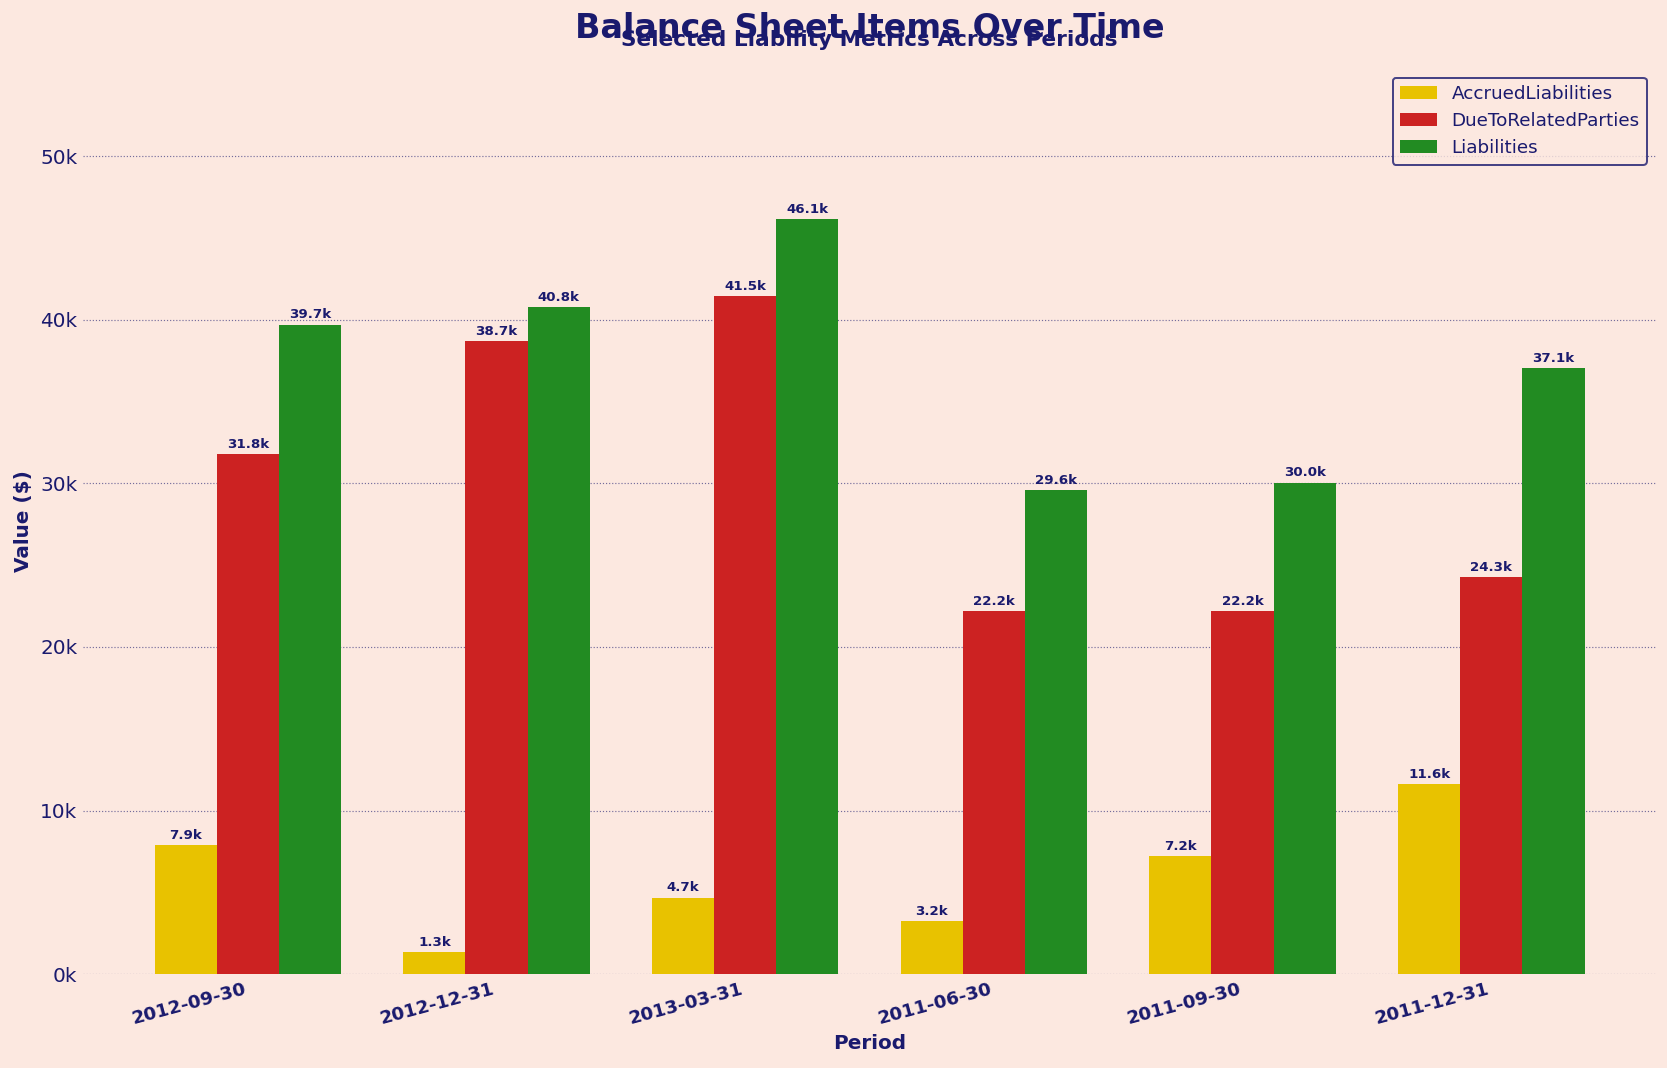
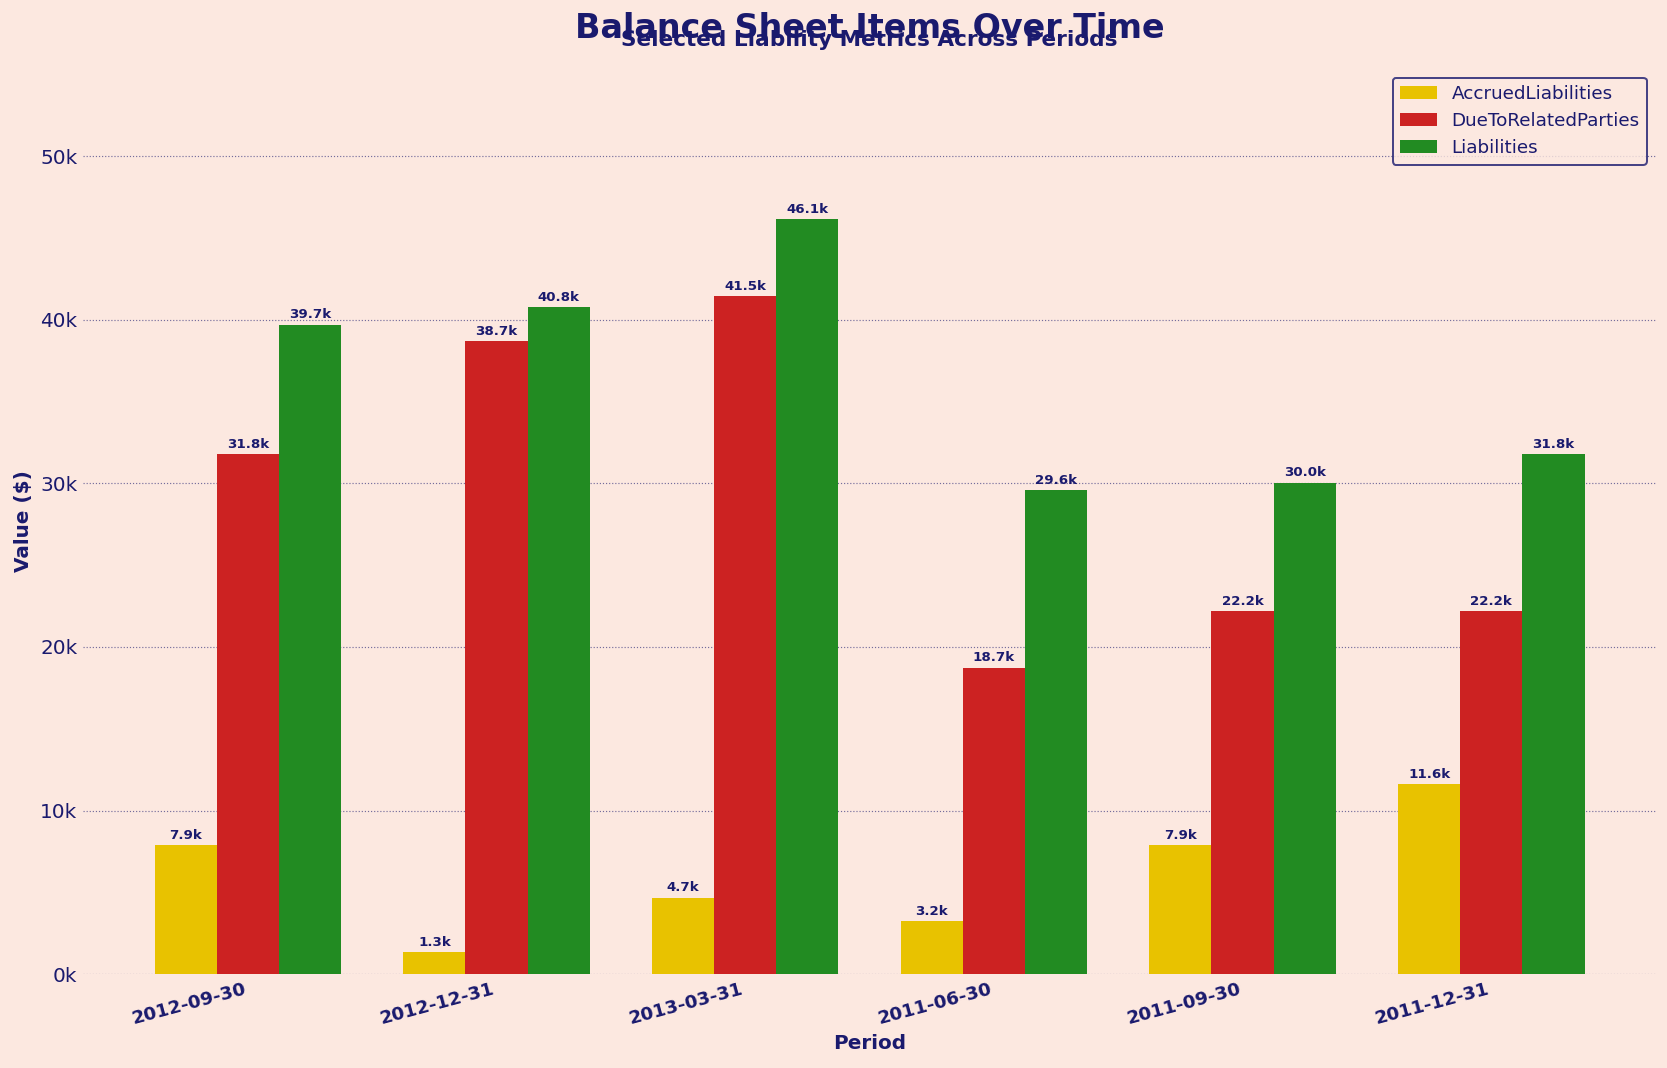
DueToRelatedParties, 2011-06-30: 22.2k -> 18.7k
AccruedLiabilities, 2011-09-30: 7.2k -> 7.9k
DueToRelatedParties, 2011-12-31: 24.3k -> 22.2k
Liabilities, 2011-12-31: 37.1k -> 31.8k
